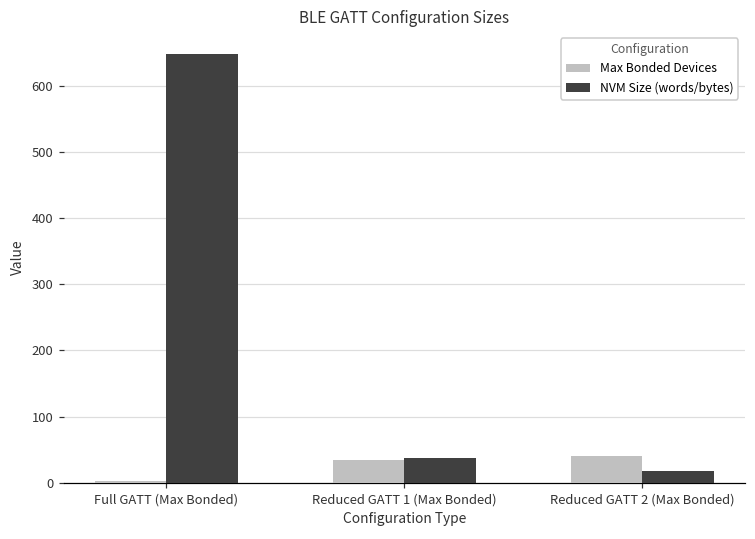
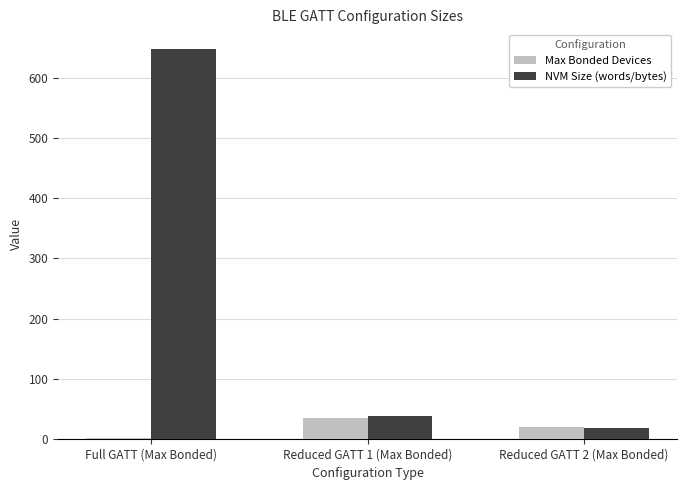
Max Bonded Devices, Reduced GATT 2 (Max Bonded): 40 -> 20
